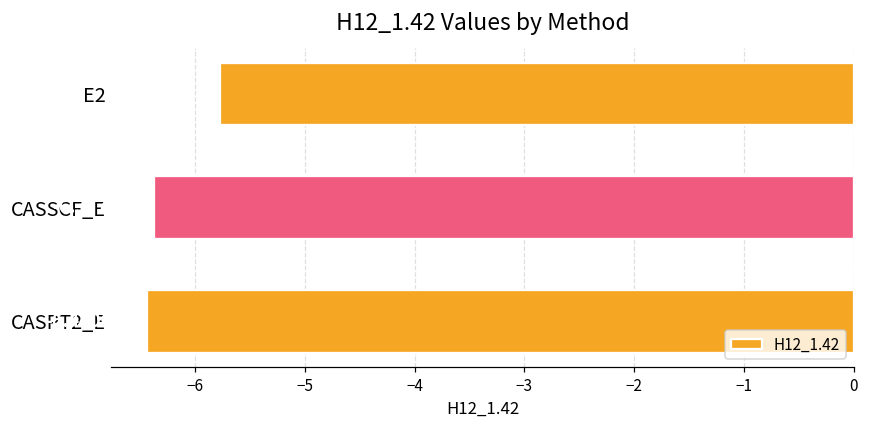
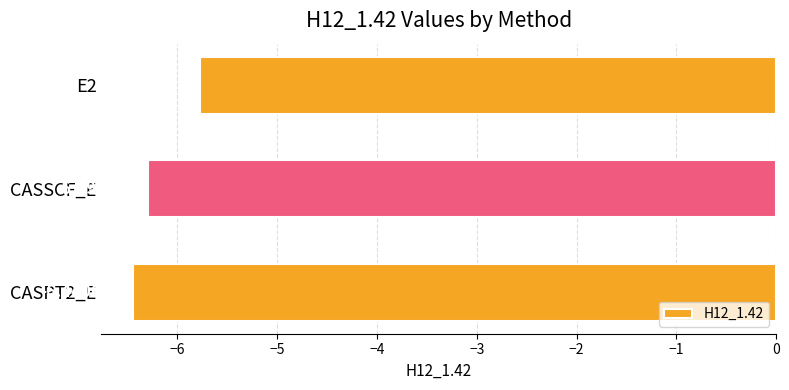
CASSCF_E: -6.4 -> -6.3
